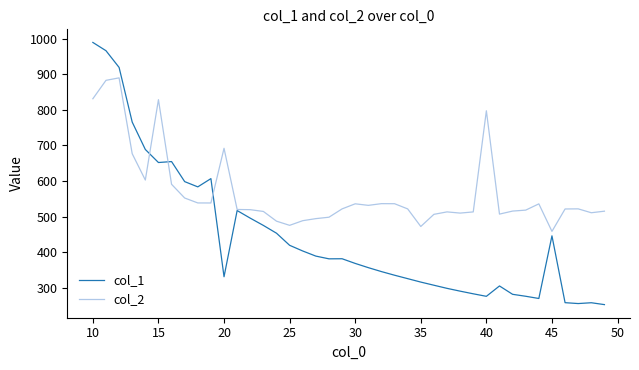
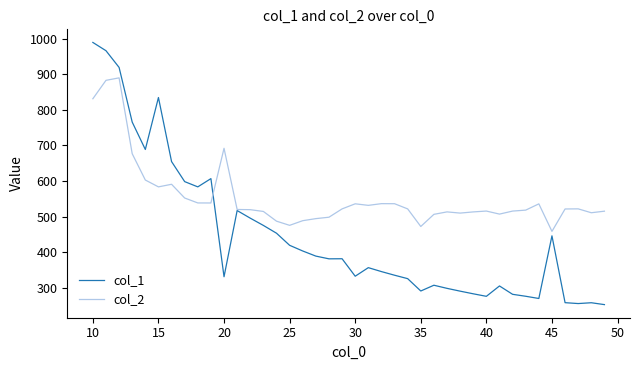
col_1, 15: 650 -> 830
col_2, 15: 830 -> 580
col_1, 30: 370 -> 330
col_1, 35: 320 -> 290
col_2, 40: 800 -> 520
